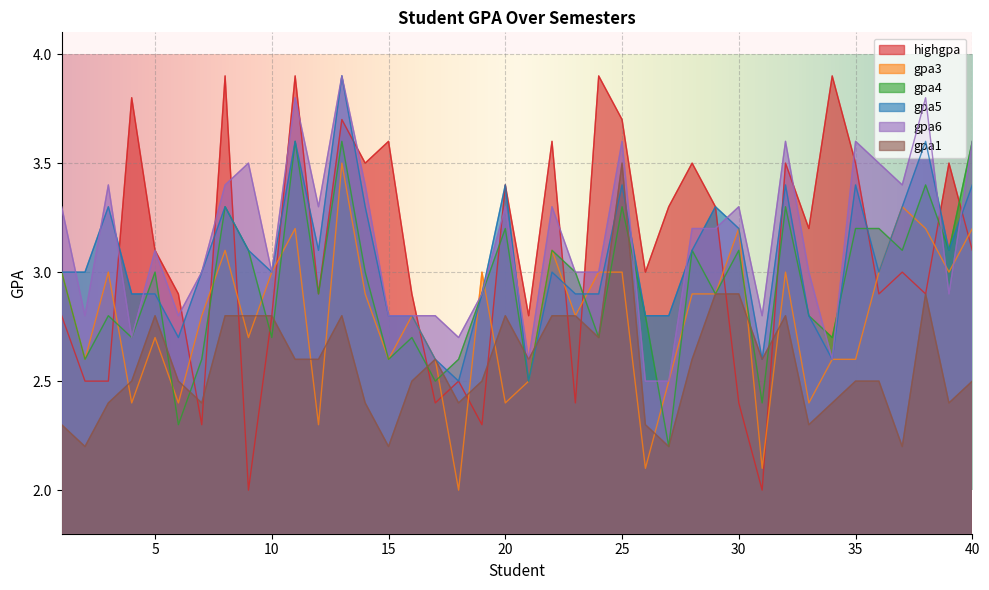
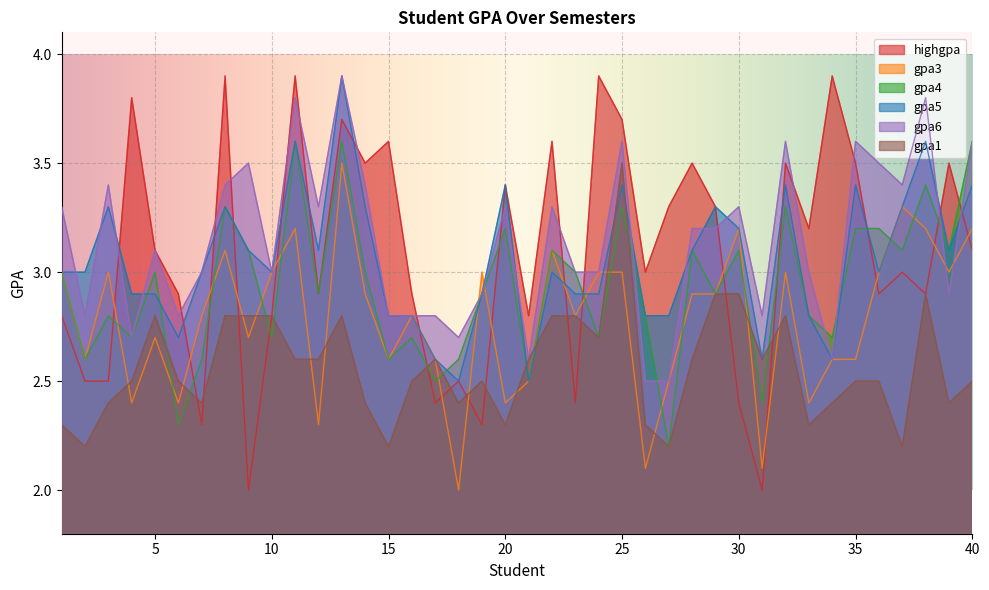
gpa1, 20: 2.8 -> 2.3
